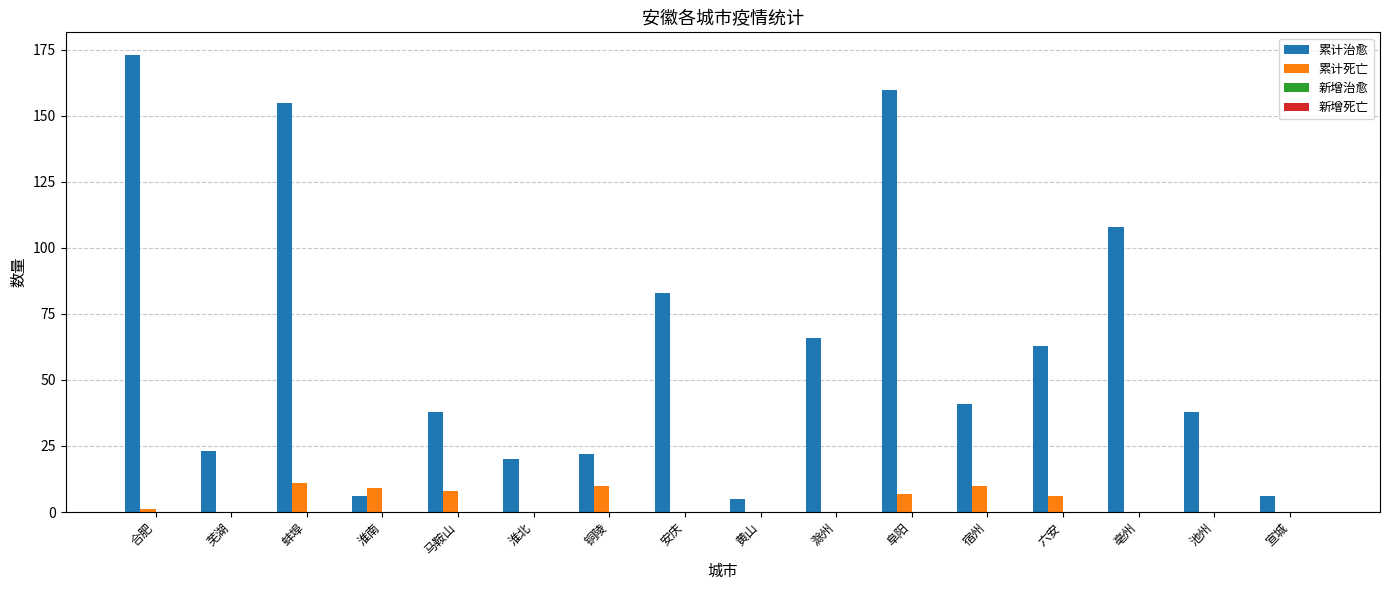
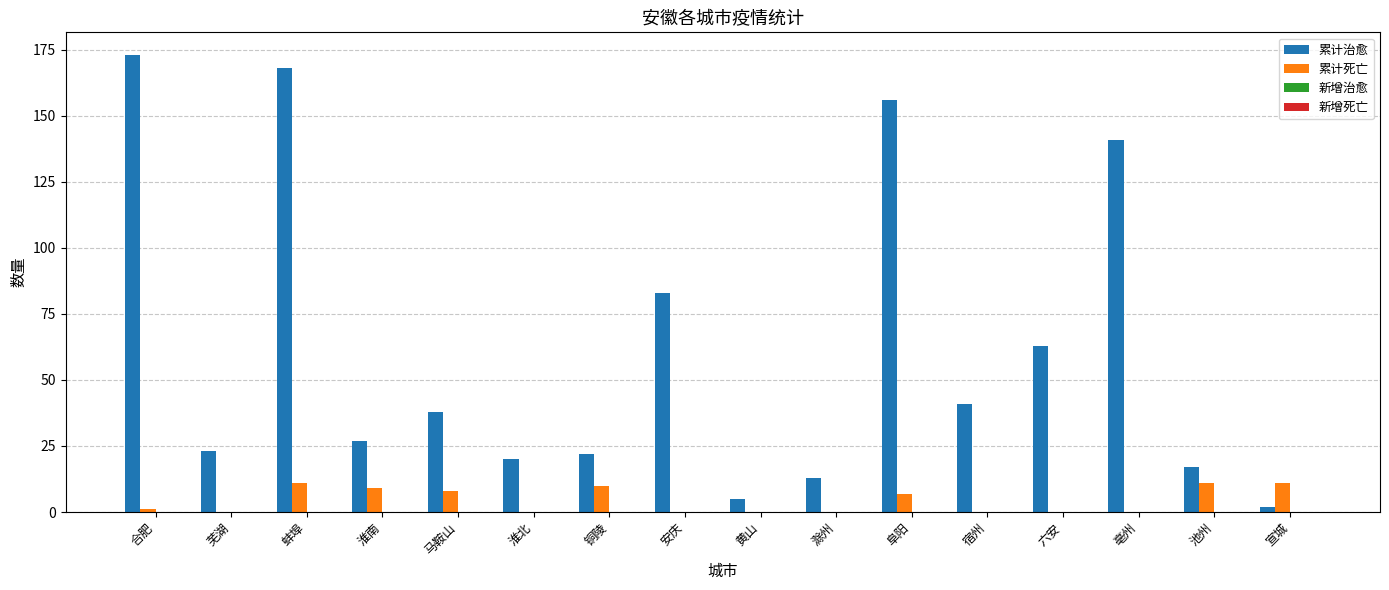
累计治愈, 蚌埠: 155 -> 168
累计治愈, 淮南: 6 -> 27
累计治愈, 滁州: 66 -> 13
累计治愈, 阜阳: 160 -> 156
累计死亡, 宿州: 10 -> 0
累计死亡, 六安: 6 -> 0
累计治愈, 亳州: 108 -> 141
累计治愈, 池州: 38 -> 17
累计死亡, 池州: 0 -> 11
累计治愈, 宣城: 6 -> 2
累计死亡, 宣城: 0 -> 11
